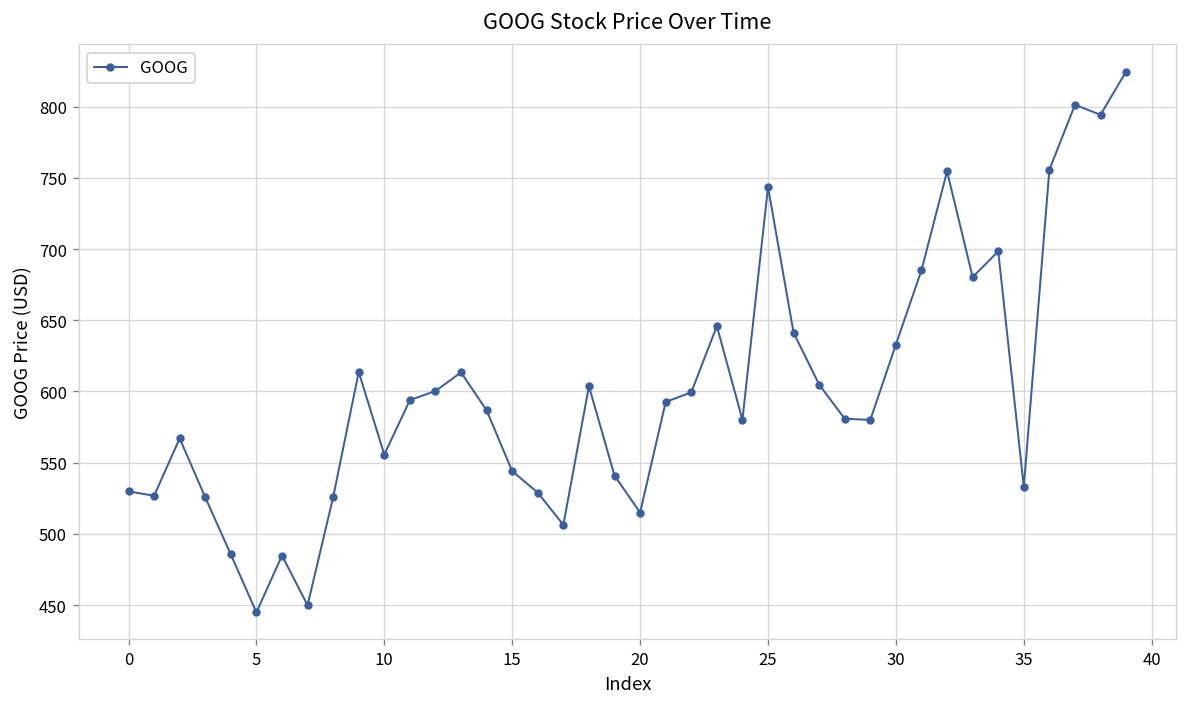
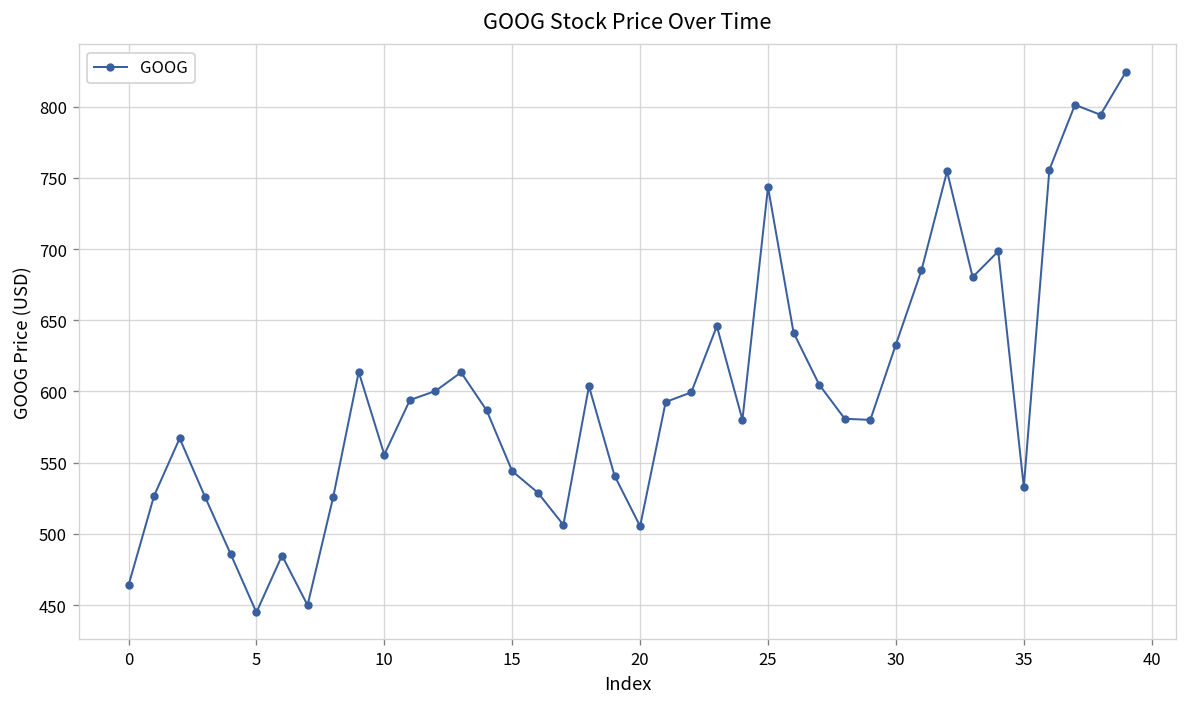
0: 530 -> 464
20: 515 -> 505
